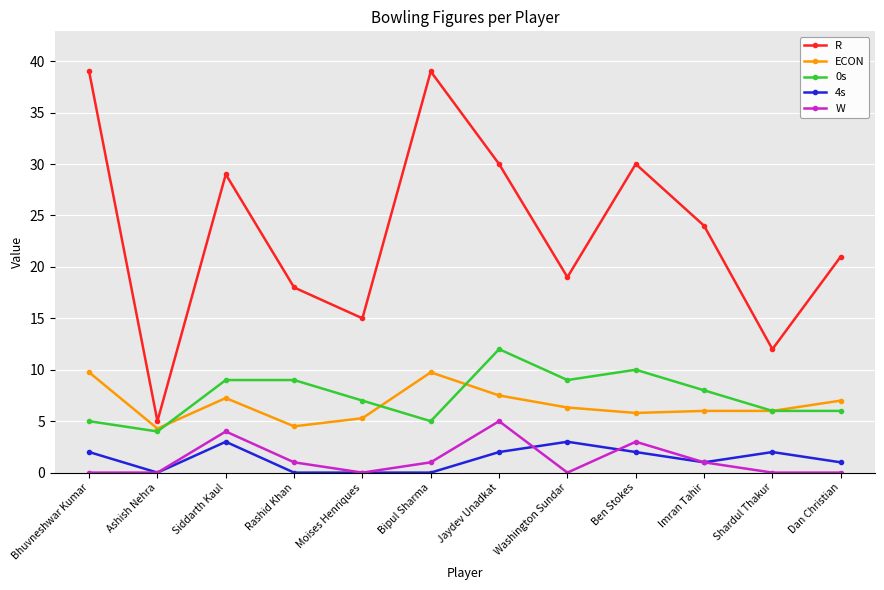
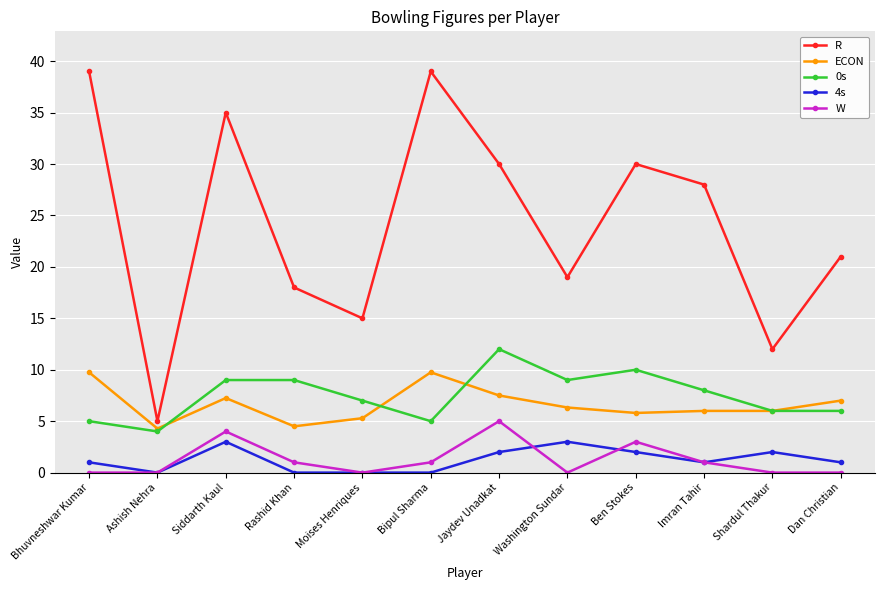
4s, Bhuvneshwar Kumar: 2 -> 1
R, Siddarth Kaul: 29 -> 35
R, Imran Tahir: 24 -> 28
